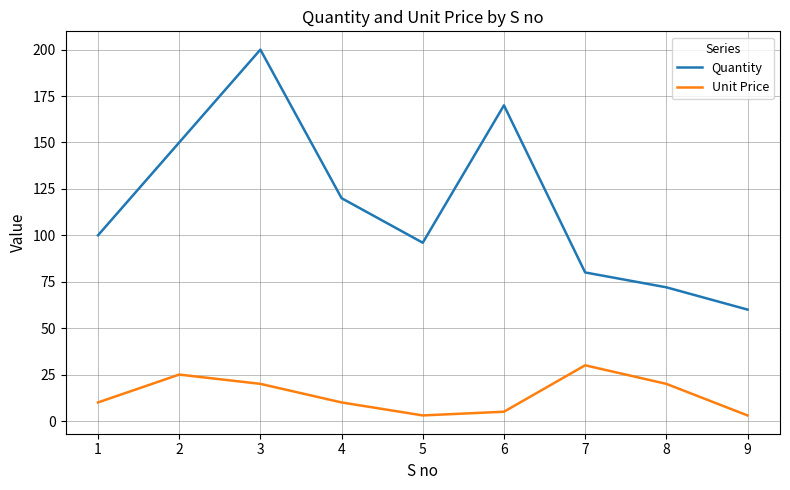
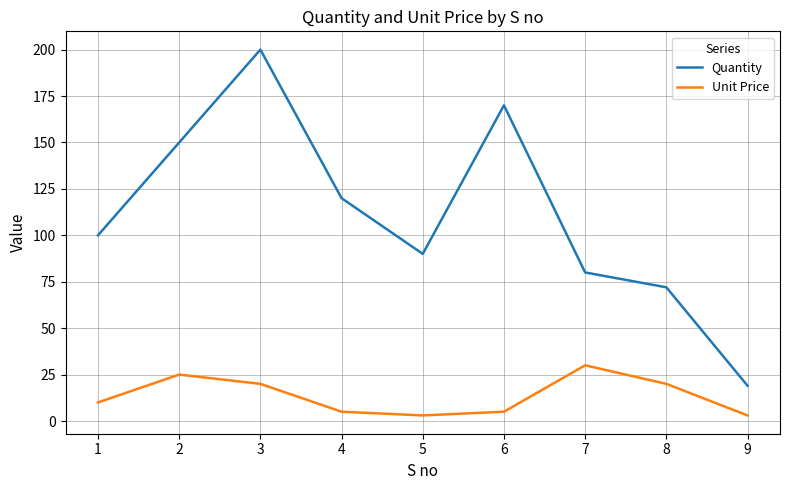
Unit Price, 4: 10 -> 5
Quantity, 5: 96 -> 90
Quantity, 9: 60 -> 19
